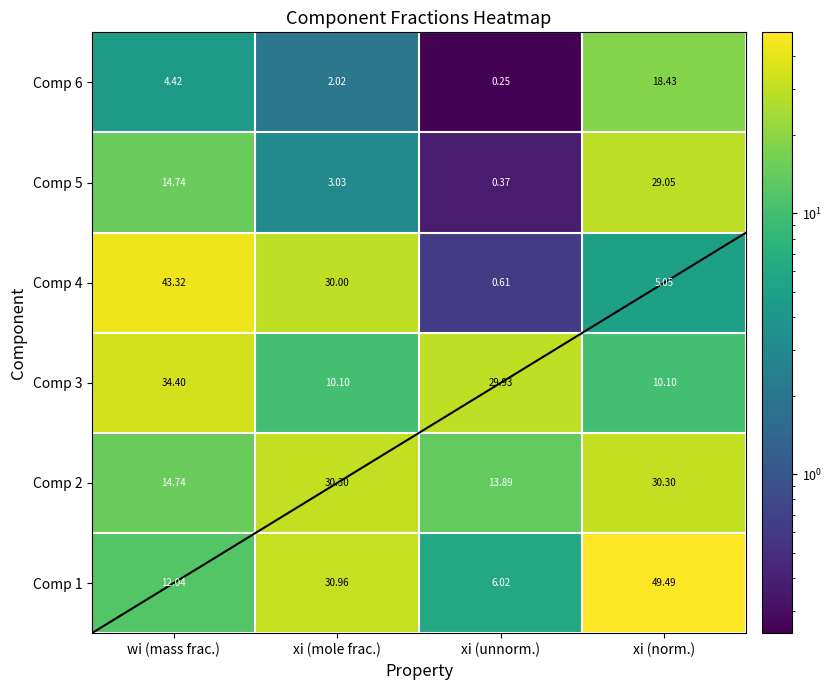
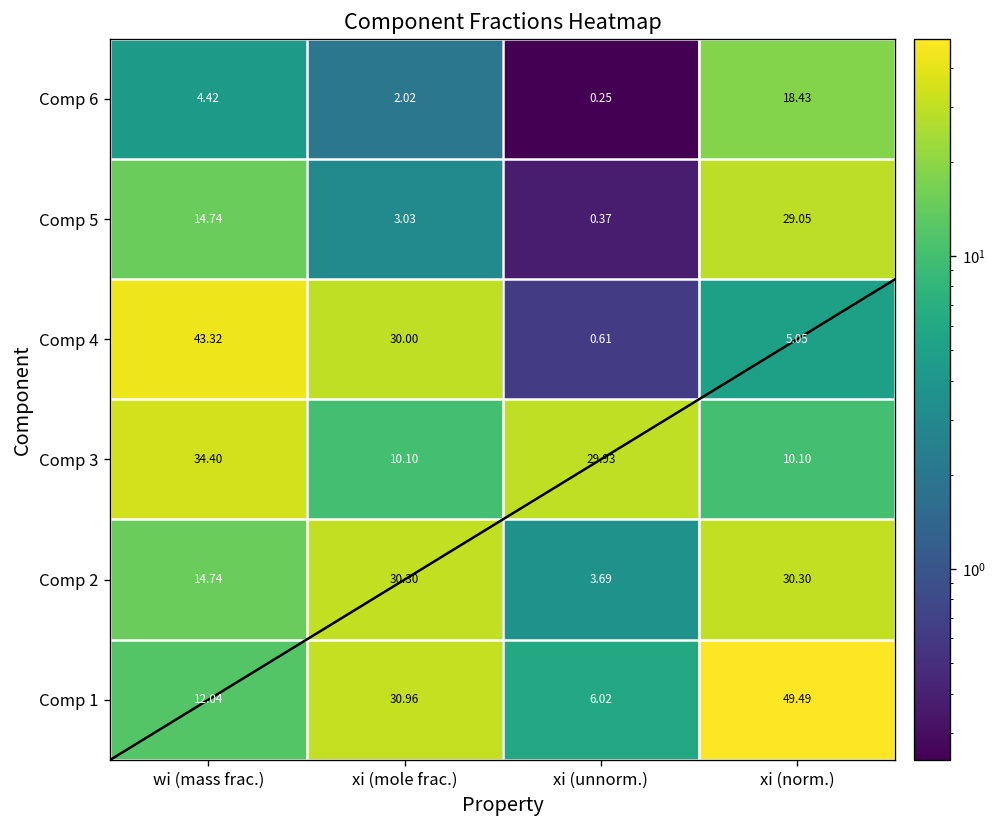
Comp 2, xi (unnorm.): 13.89 -> 3.69
